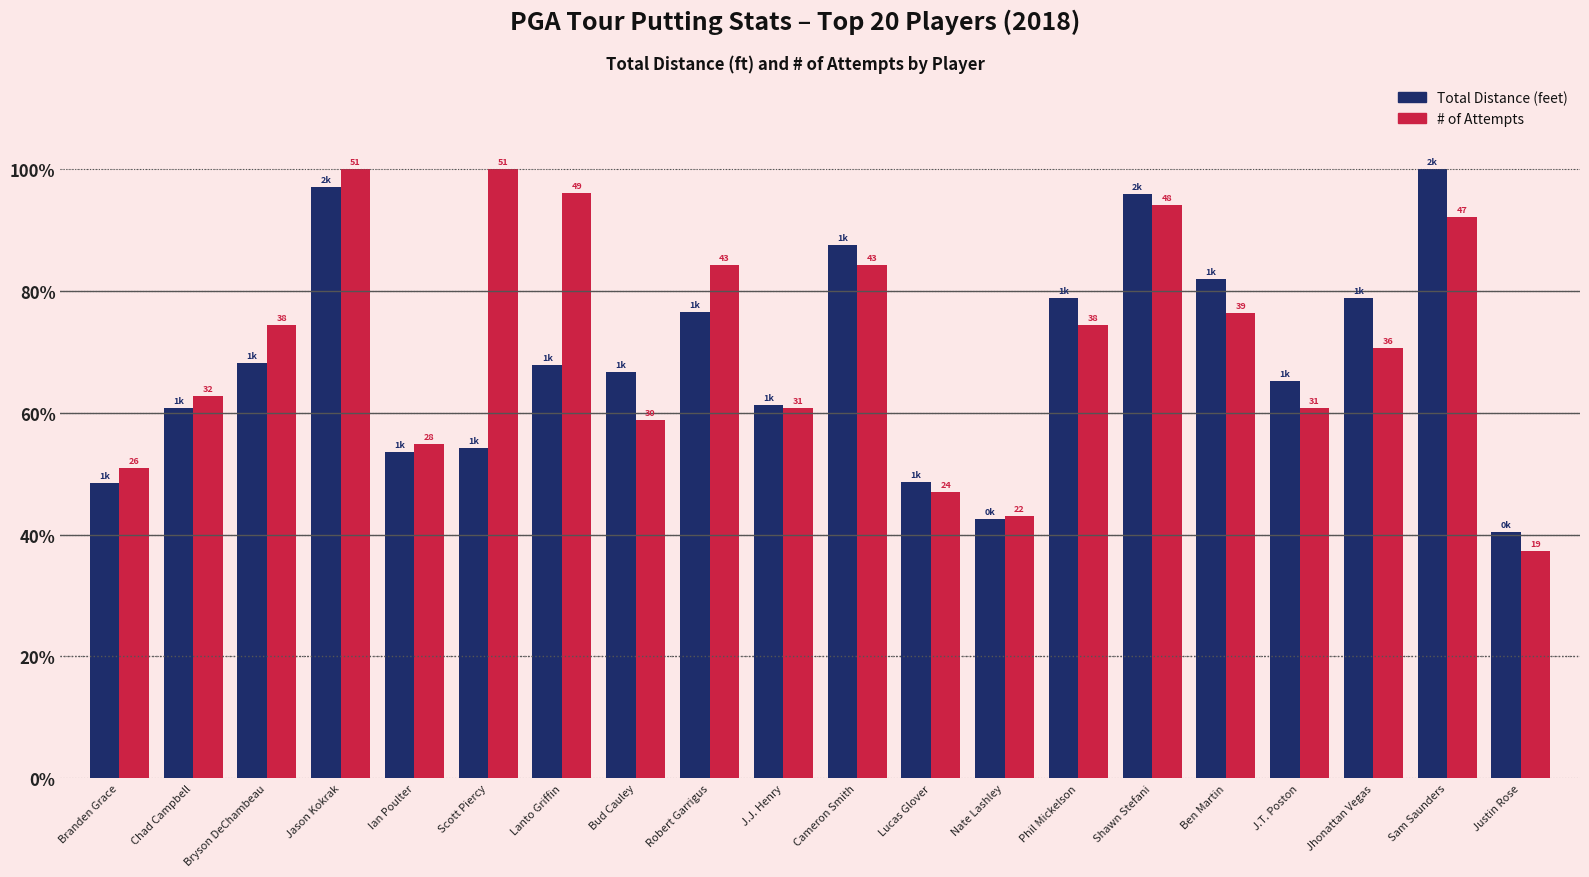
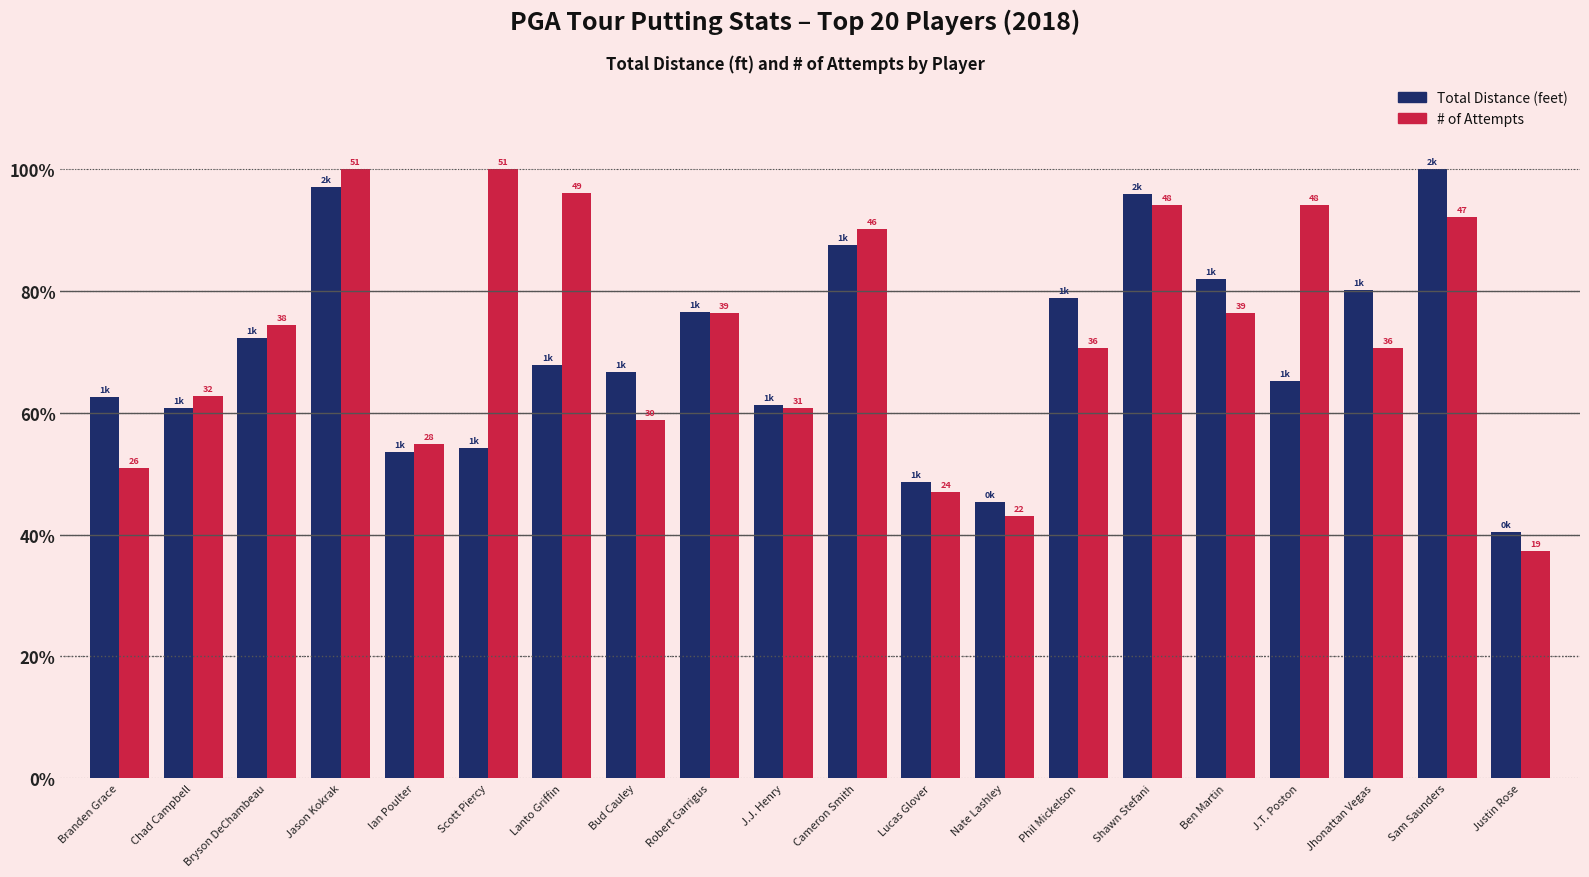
Total Distance (feet), Branden Grace: 48% -> 63%
Total Distance (feet), Bryson DeChambeau: 68% -> 72%
# of Attempts, Robert Garrigus: 43 -> 39
# of Attempts, Cameron Smith: 43 -> 46
Total Distance (feet), Nate Lashley: 43% -> 45%
# of Attempts, Phil Mickelson: 38 -> 36
# of Attempts, J.T. Poston: 31 -> 48
Total Distance (feet), Jhonattan Vegas: 79% -> 80%
